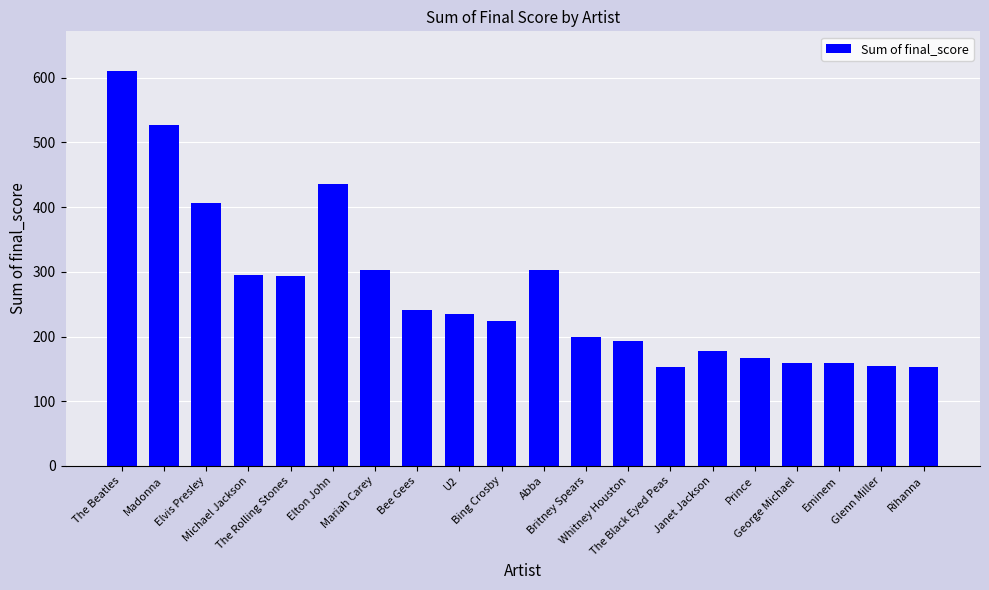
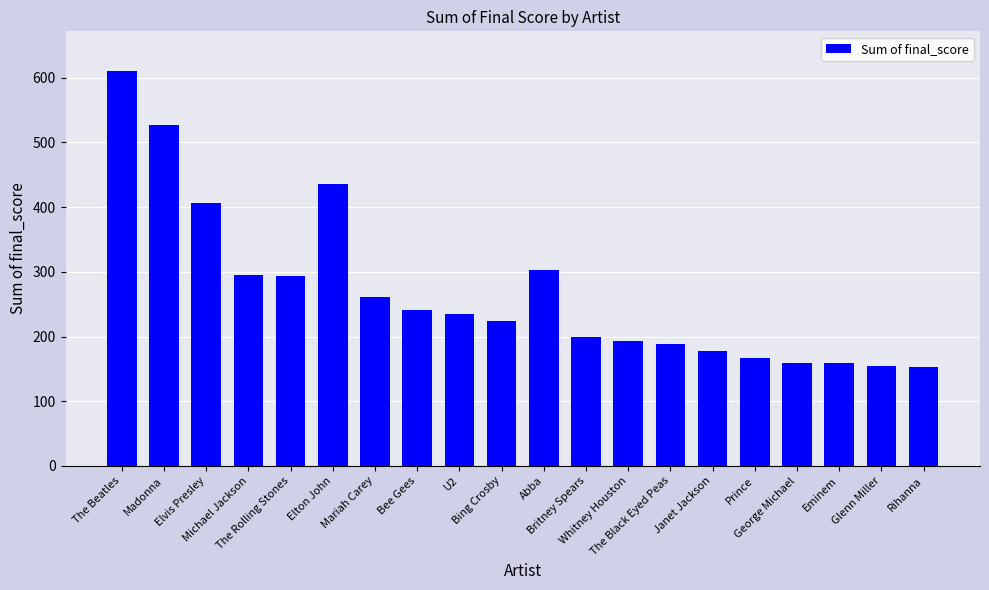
Mariah Carey: 300 -> 260
The Black Eyed Peas: 150 -> 190
